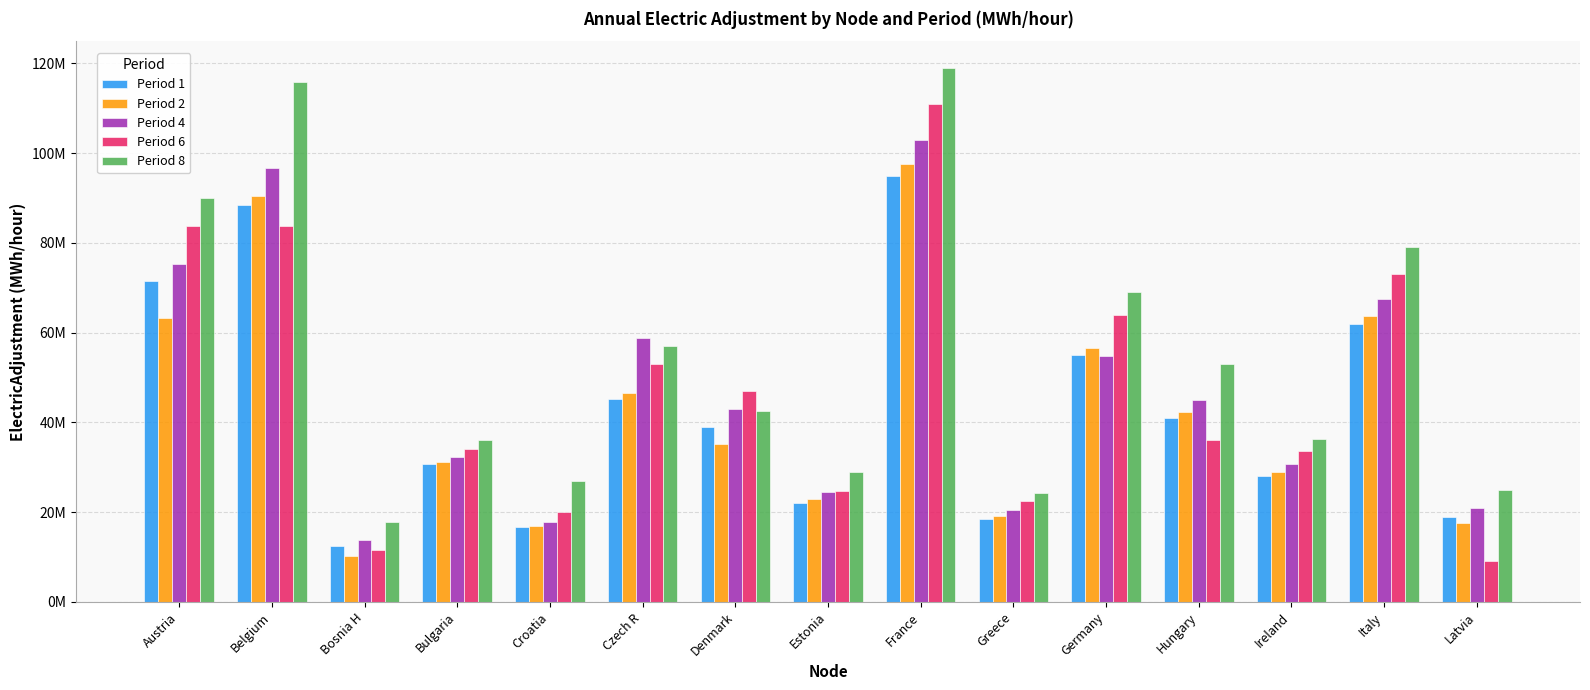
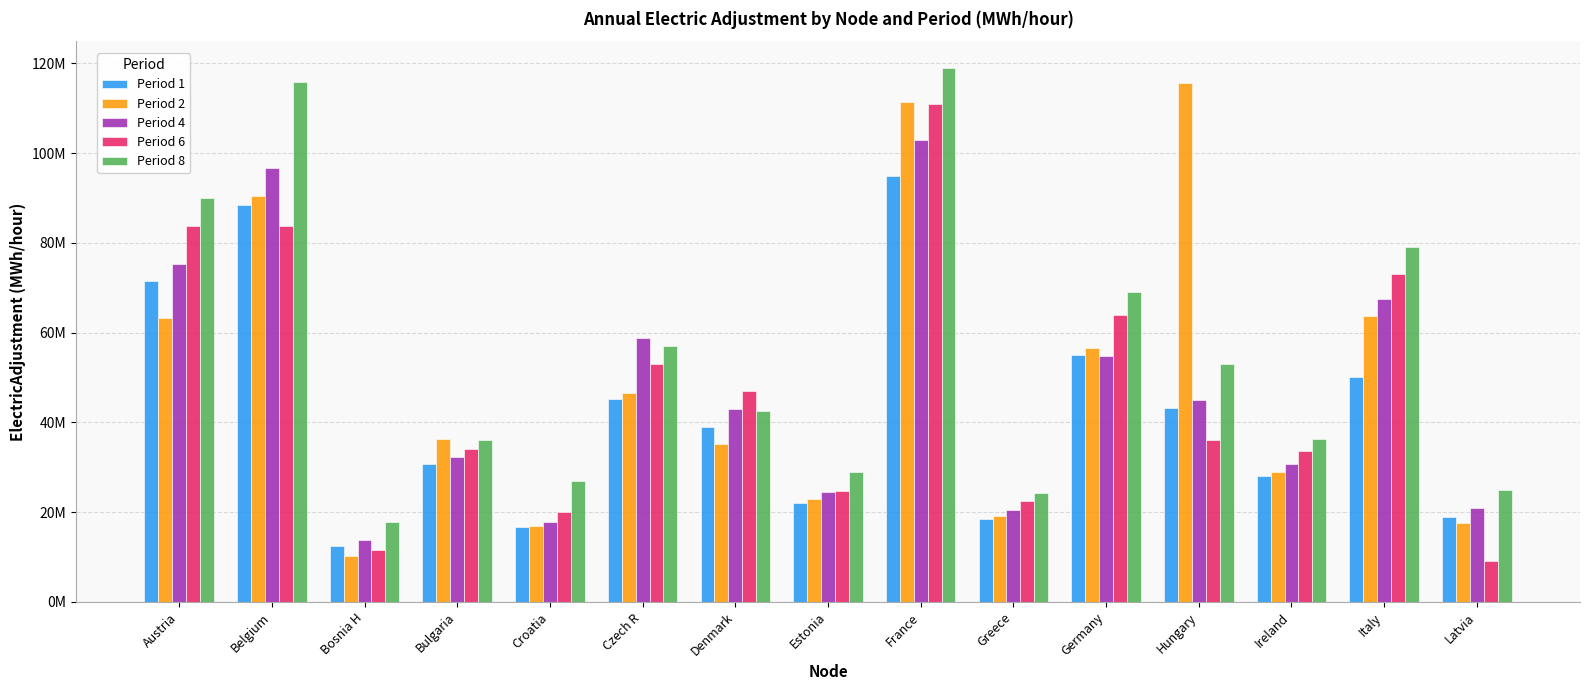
Period 2, Bulgaria: 31000000 -> 36000000
Period 2, France: 98000000 -> 111000000
Period 1, Hungary: 41000000 -> 43000000
Period 2, Hungary: 42000000 -> 116000000
Period 1, Italy: 62000000 -> 50000000
